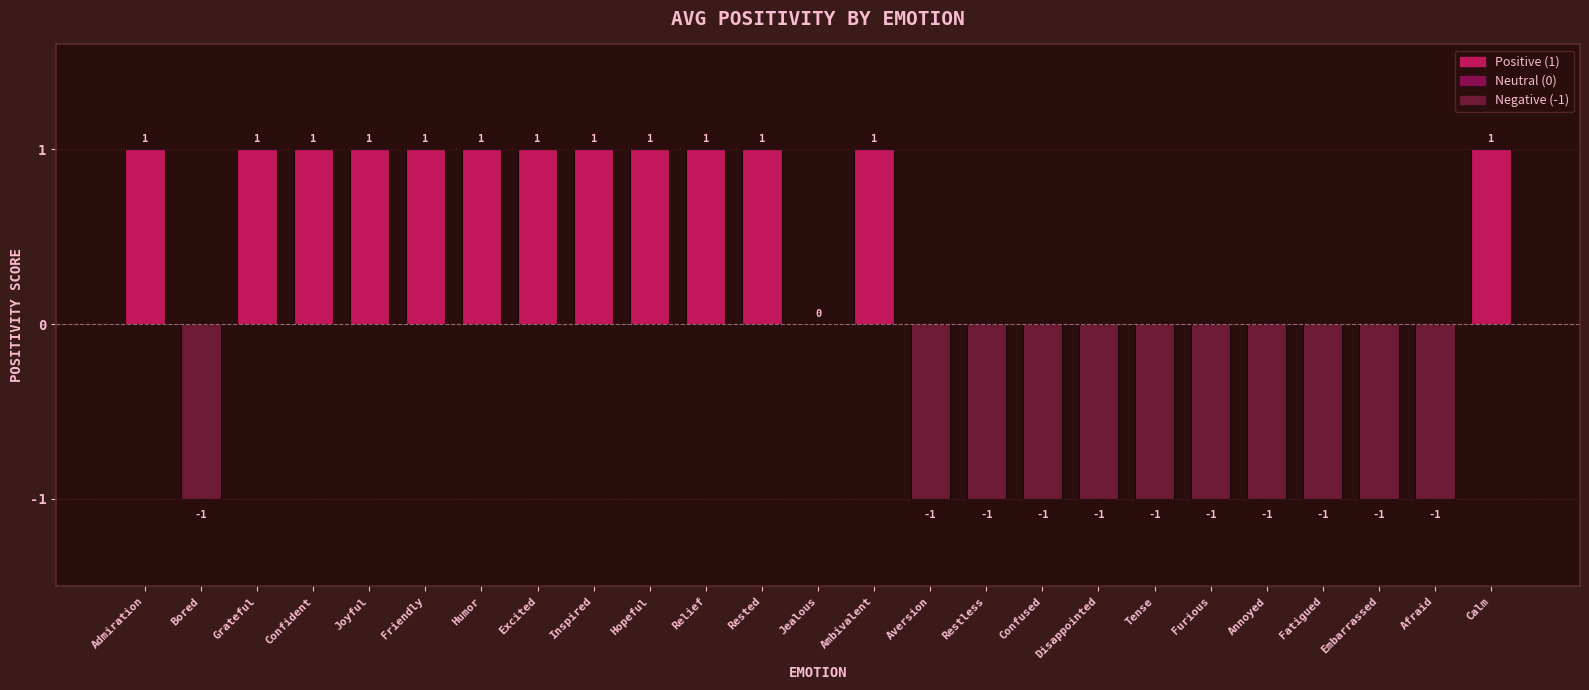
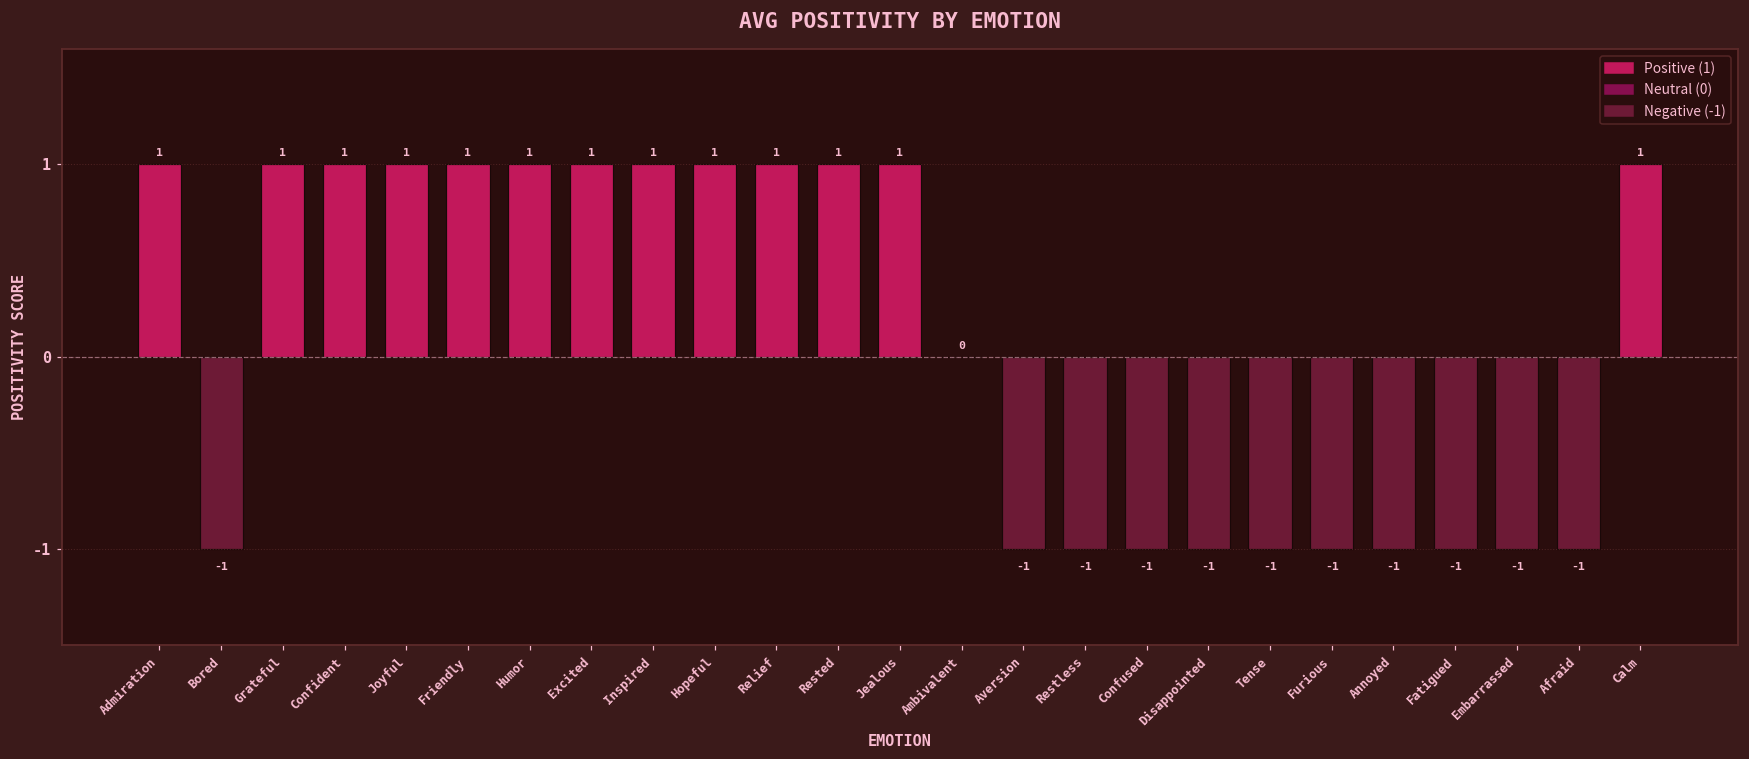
Jealous: 0 -> 1
Ambivalent: 1 -> 0
